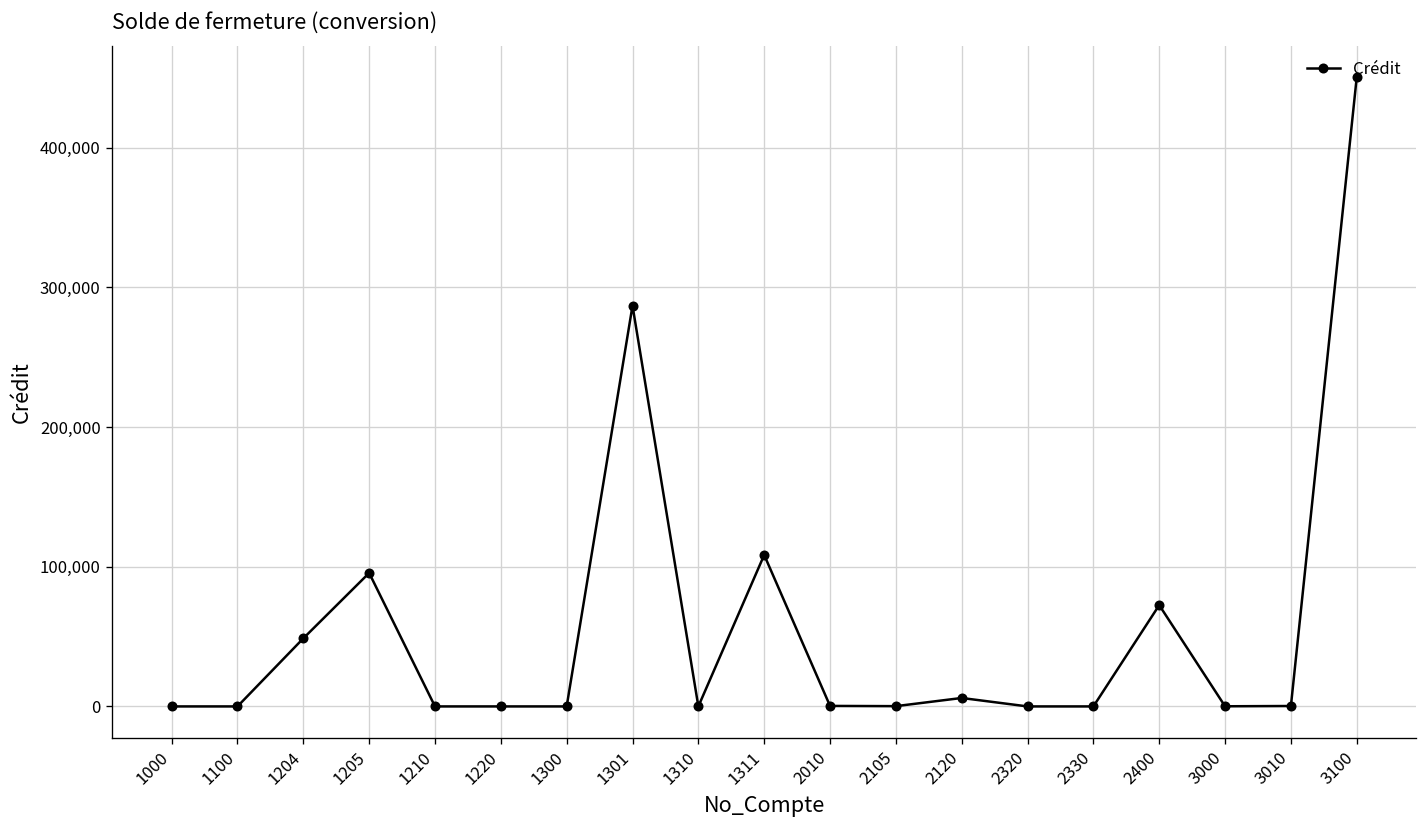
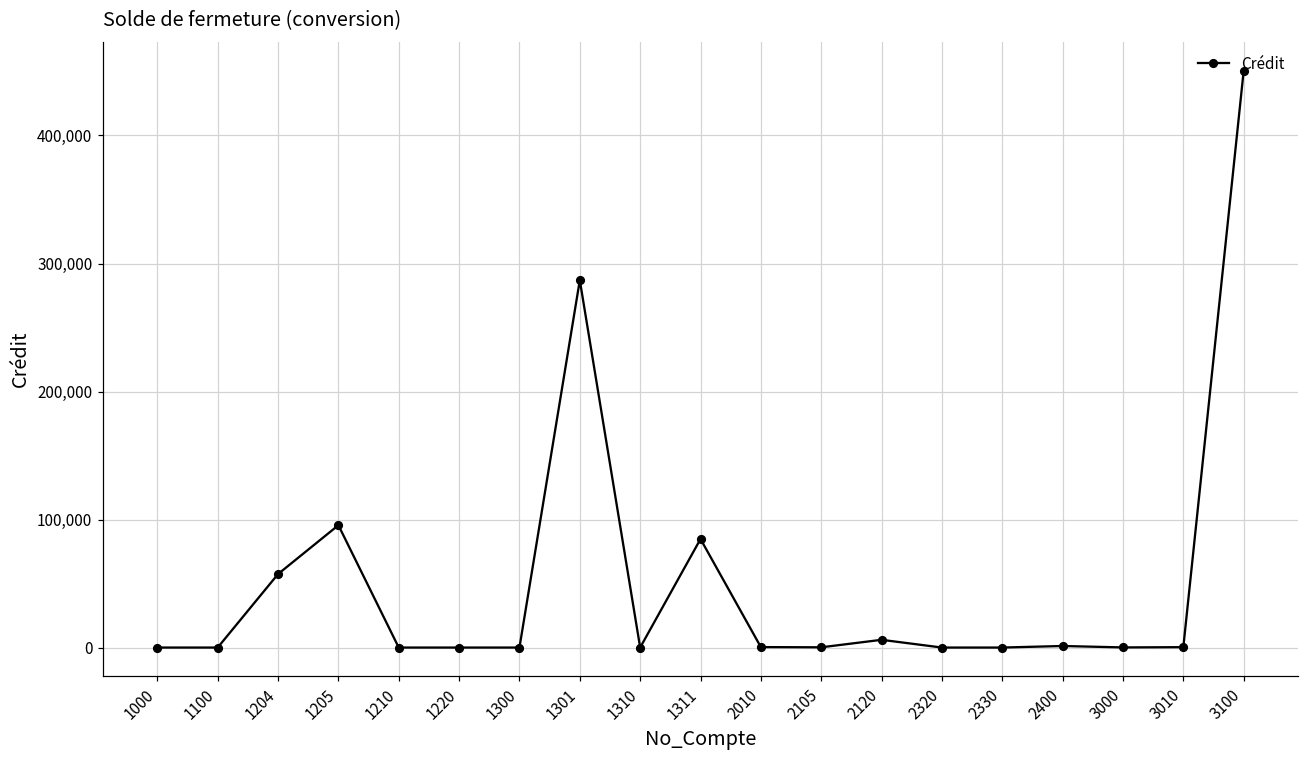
1204: 49,000 -> 57,000
1311: 108,000 -> 85,000
2400: 73,000 -> 1,000
